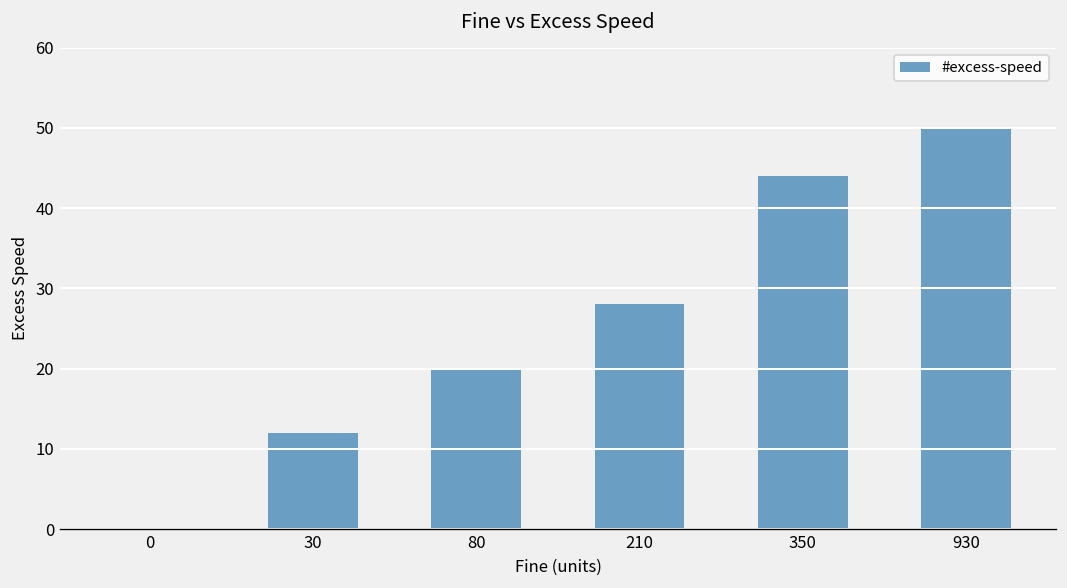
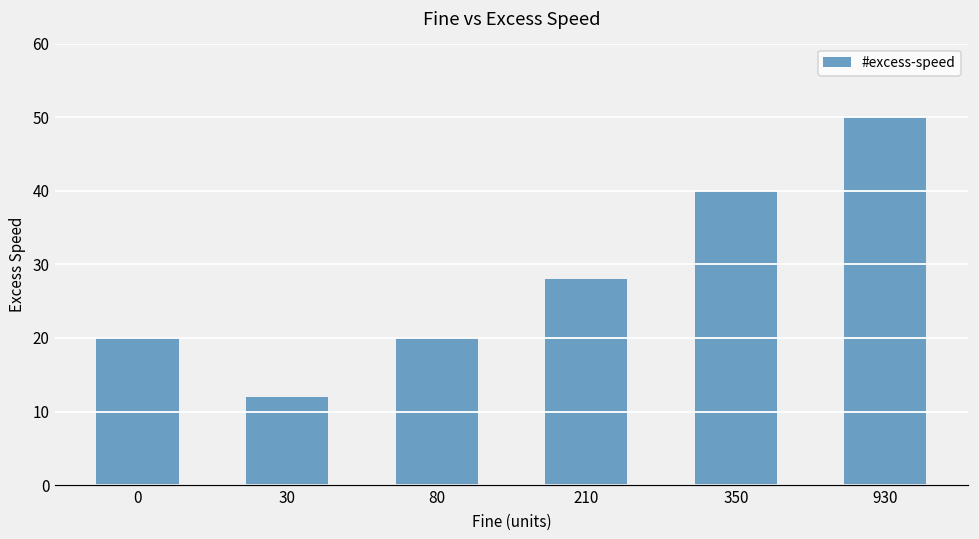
0: 0 -> 20
350: 44 -> 40
